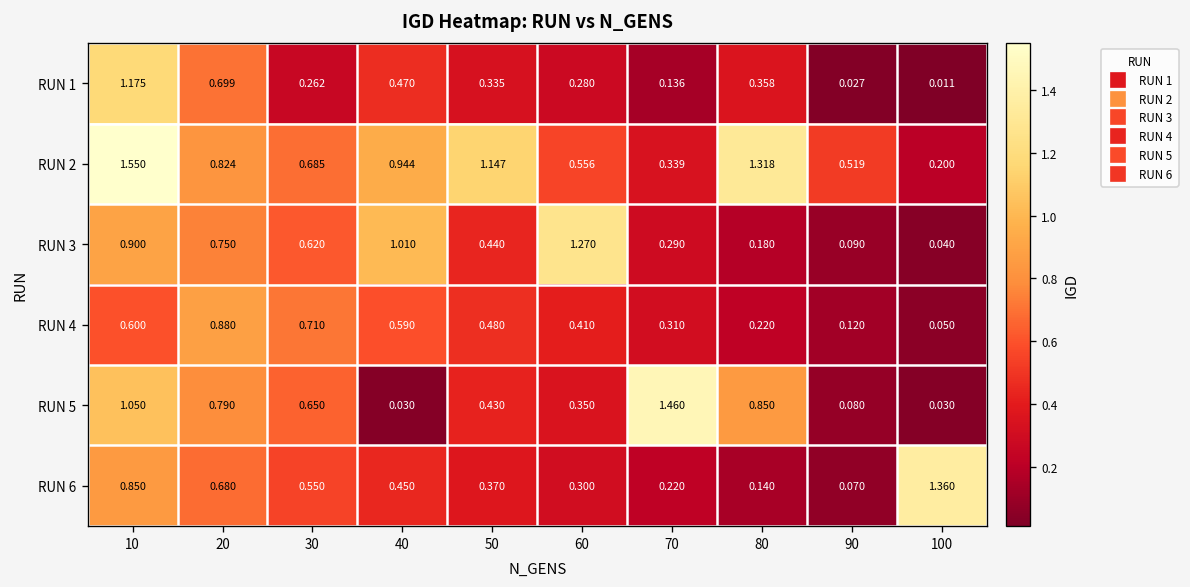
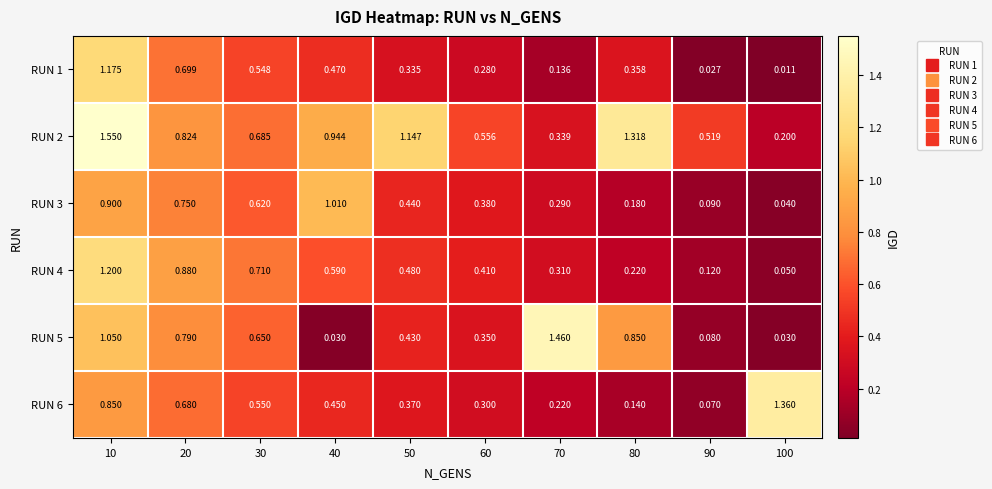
RUN 1, 30: 0.262 -> 0.548
RUN 3, 60: 1.270 -> 0.380
RUN 4, 10: 0.600 -> 1.200
